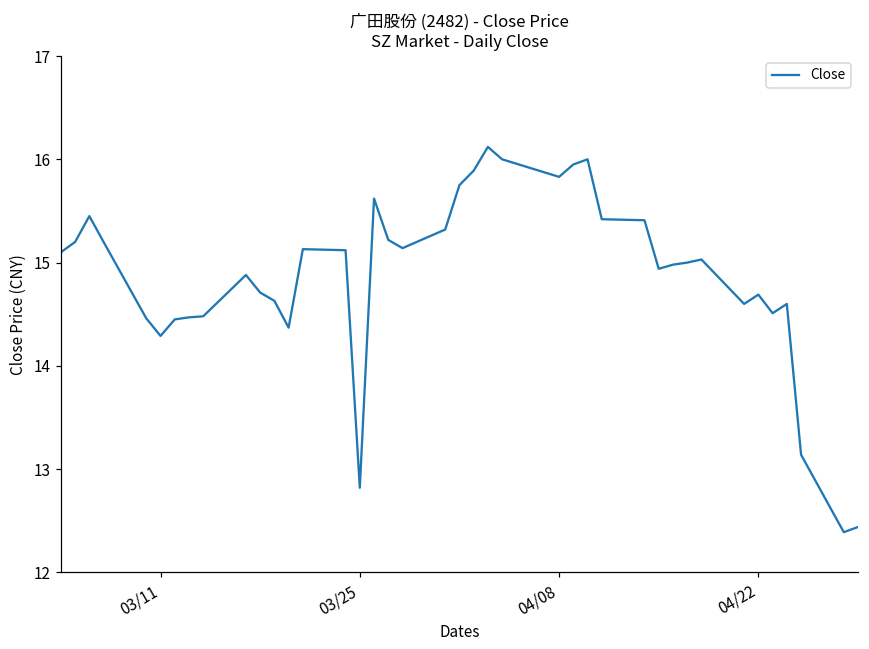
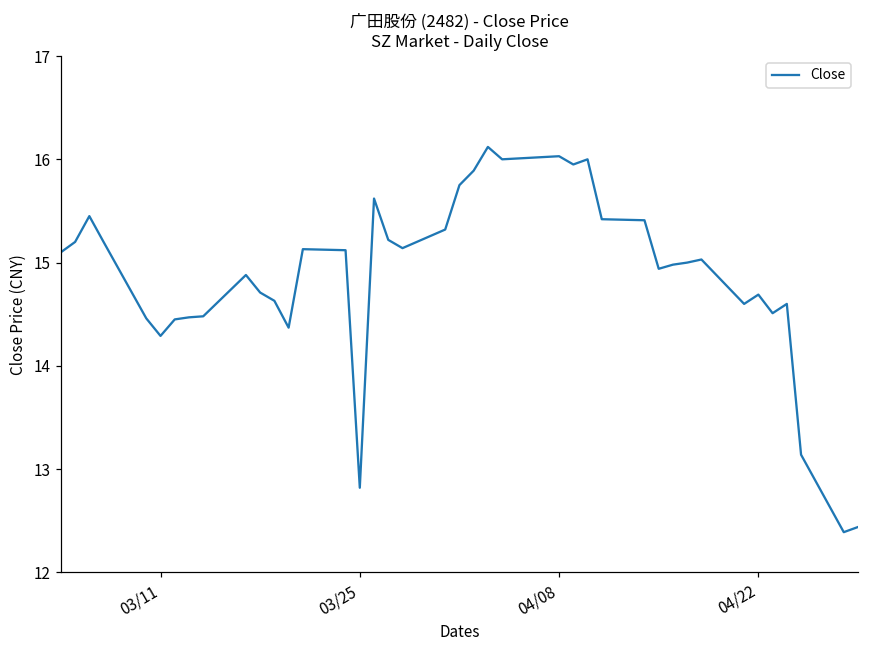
04/08: 15.8 -> 16.0
